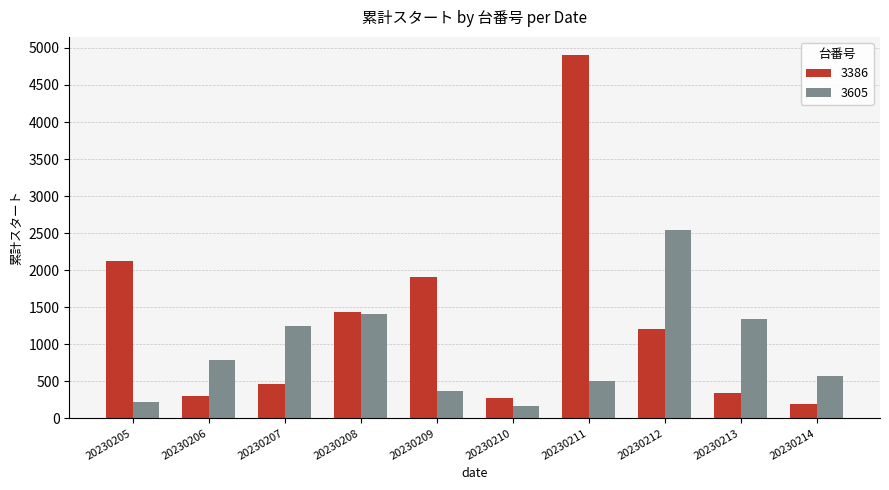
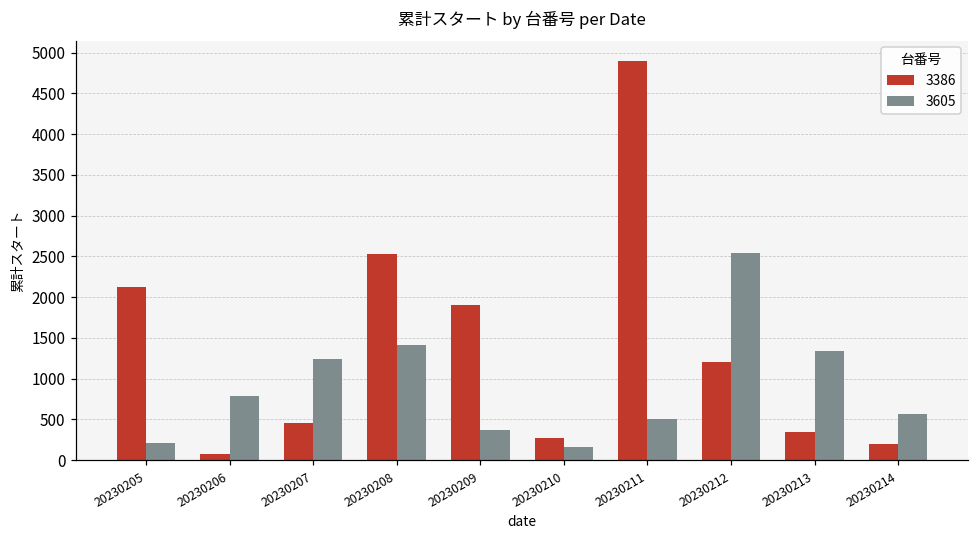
3386, 20230206: 300 -> 100
3386, 20230208: 1400 -> 2500
